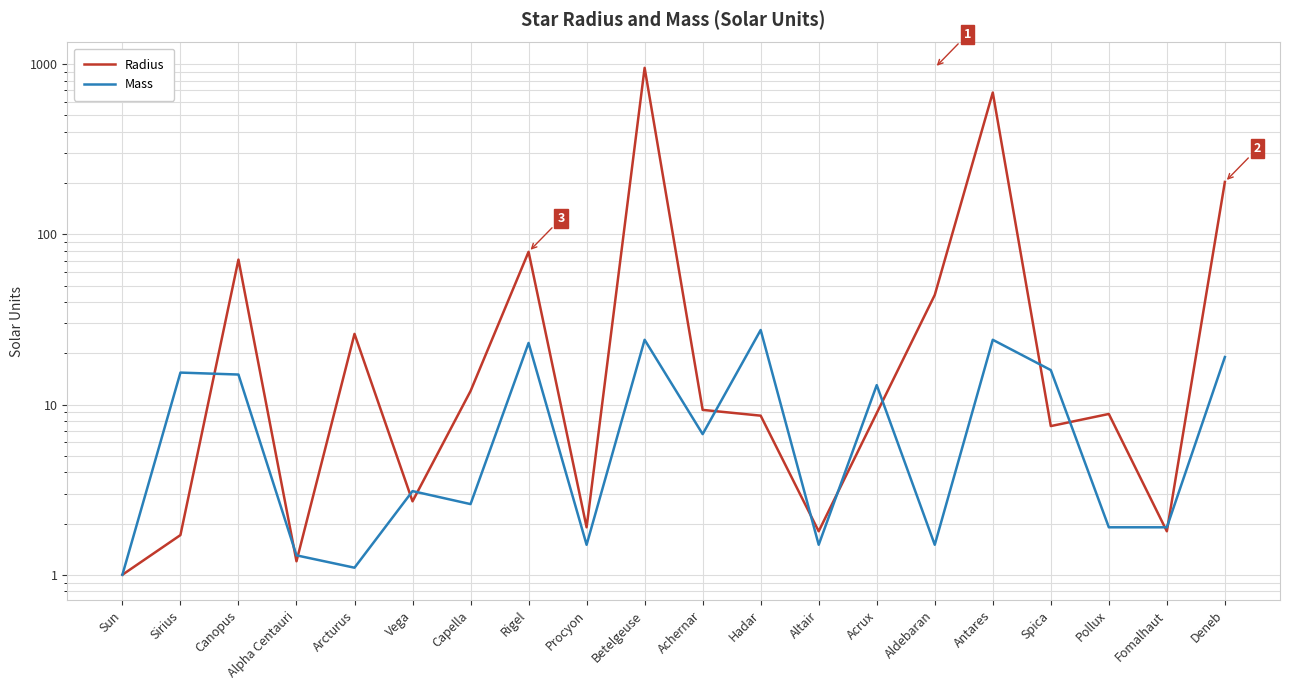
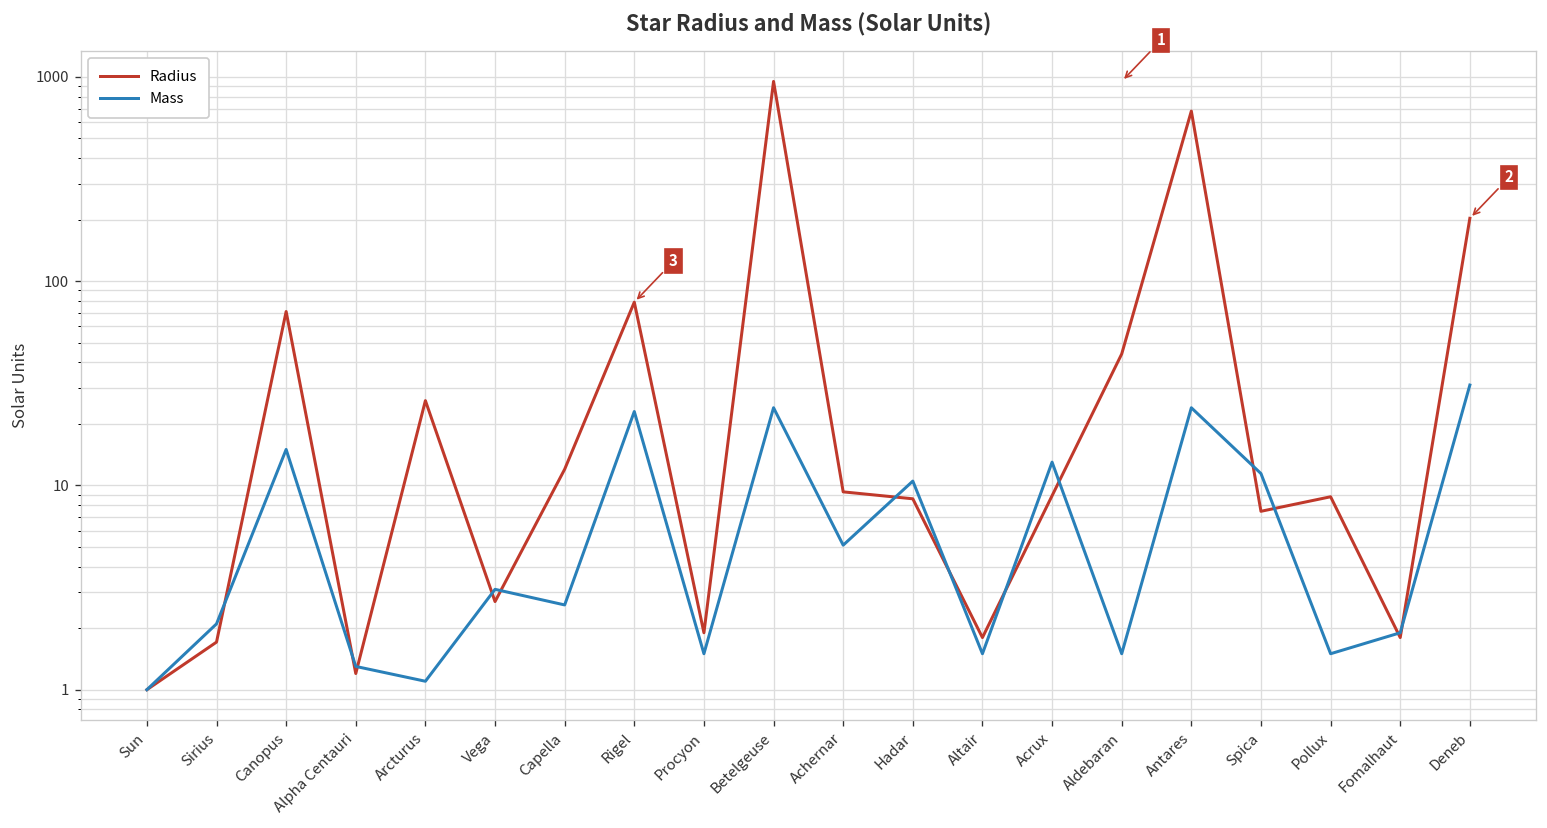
Mass, Sirius: 15 -> 2.1
Mass, Achernar: 6.7 -> 5.1
Mass, Hadar: 27 -> 11
Mass, Spica: 16 -> 11
Mass, Pollux: 1.9 -> 1.5
Mass, Deneb: 19 -> 31
